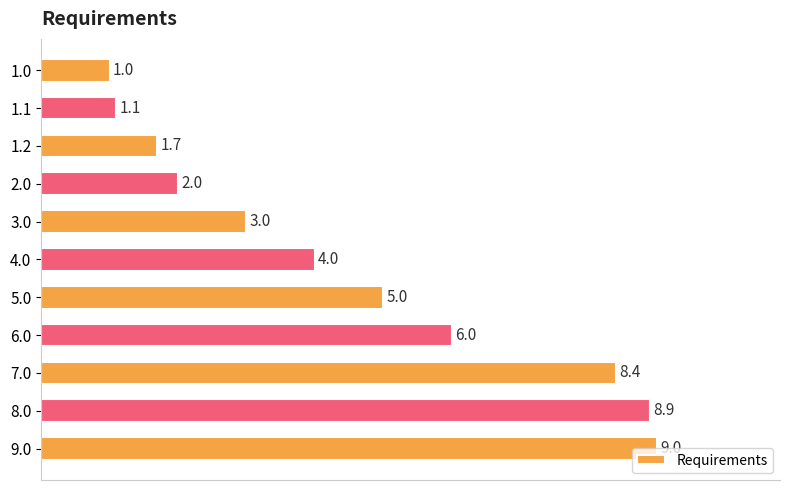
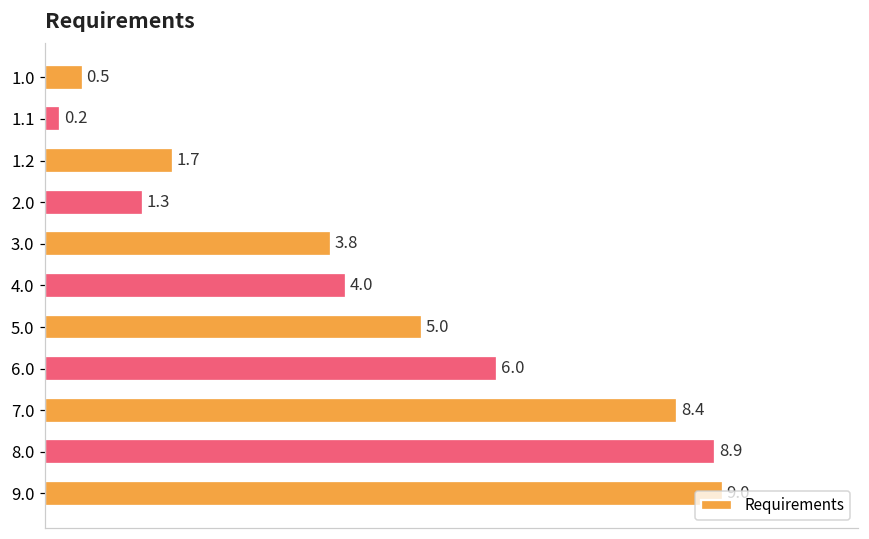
1.0: 1.0 -> 0.5
1.1: 1.1 -> 0.2
2.0: 2.0 -> 1.3
3.0: 3.0 -> 3.8
